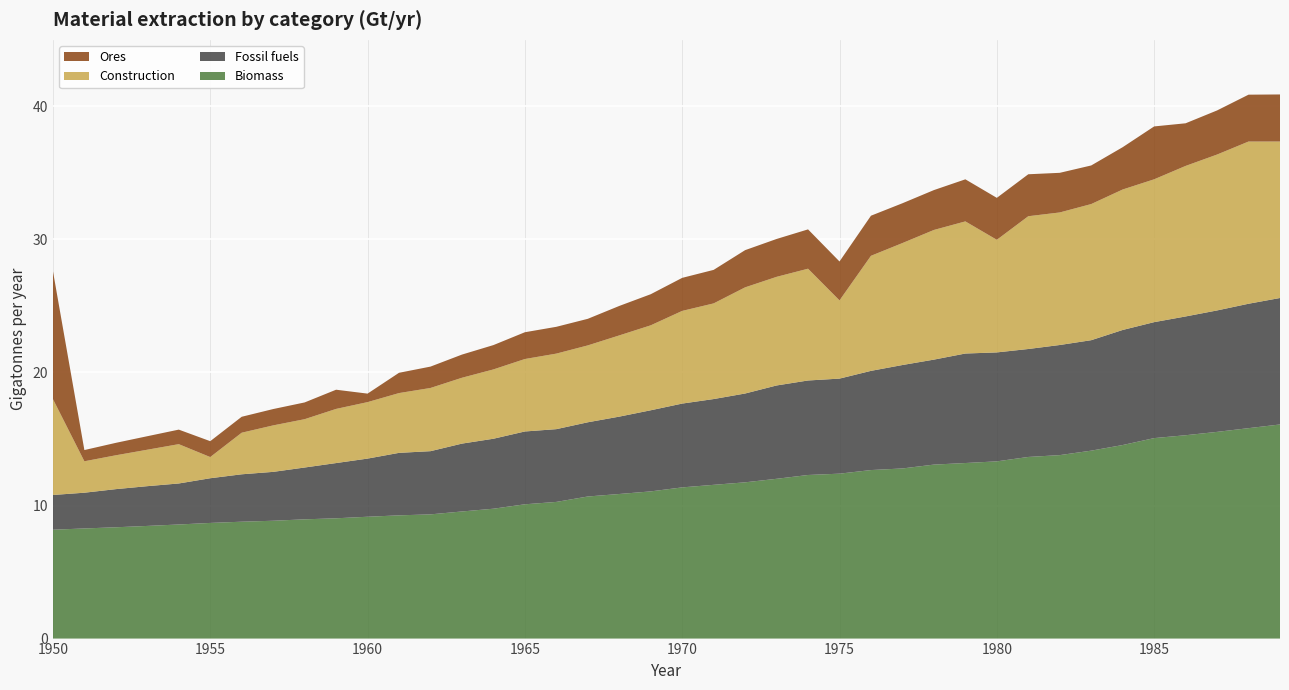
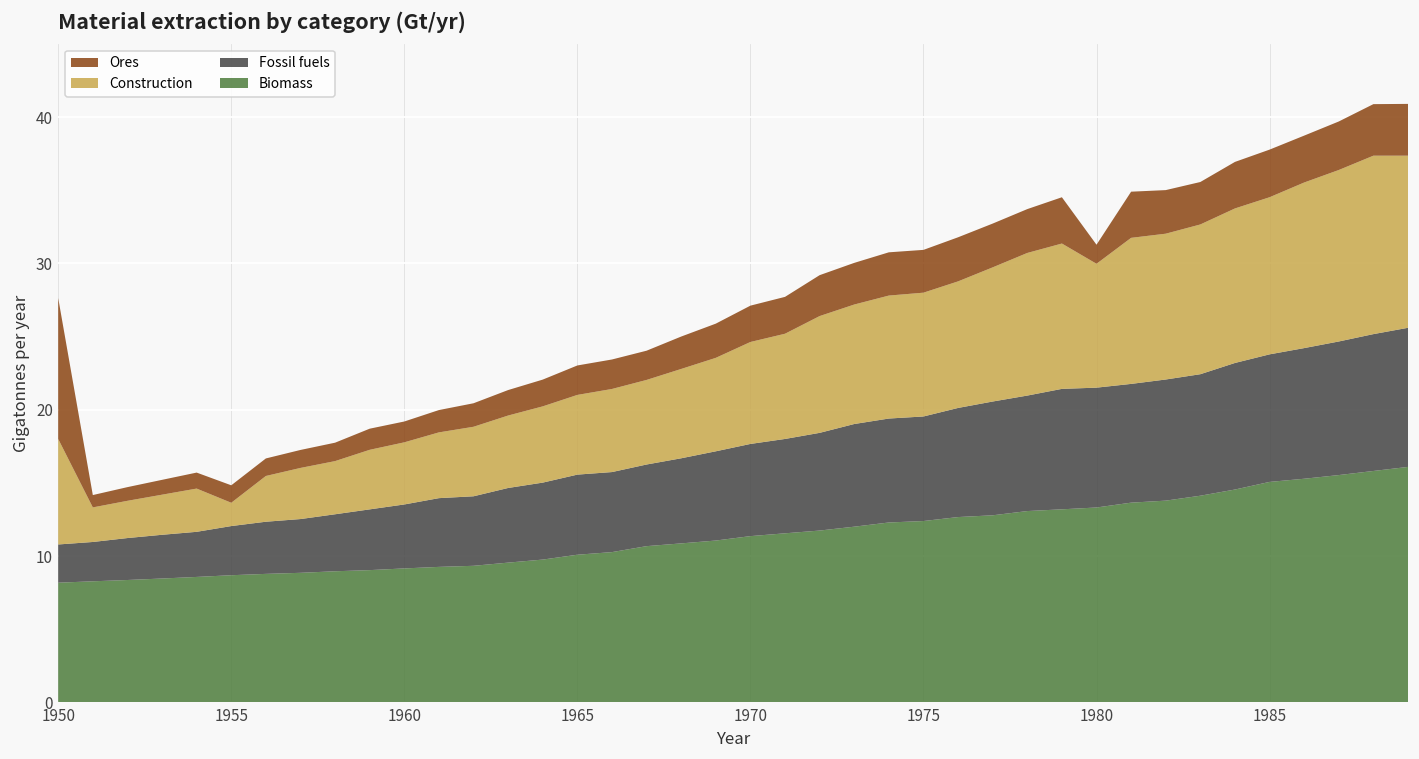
Ores, 1960: 0.6 -> 1.4
Construction, 1975: 5.9 -> 8.5
Ores, 1980: 3.2 -> 1.3
Ores, 1985: 4.0 -> 3.3
